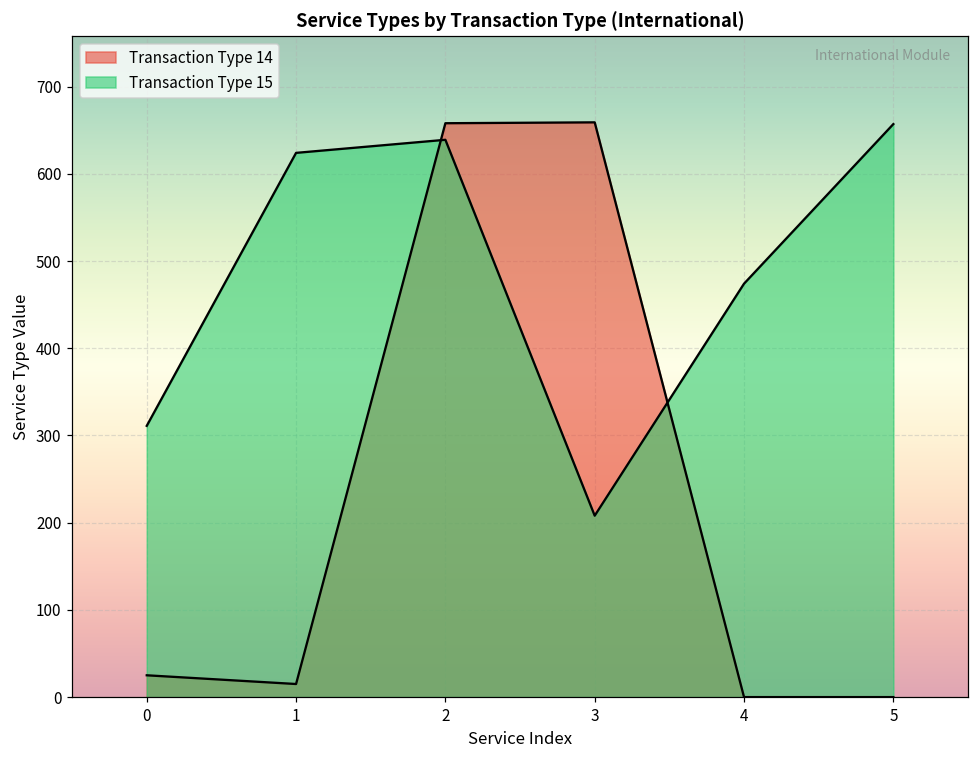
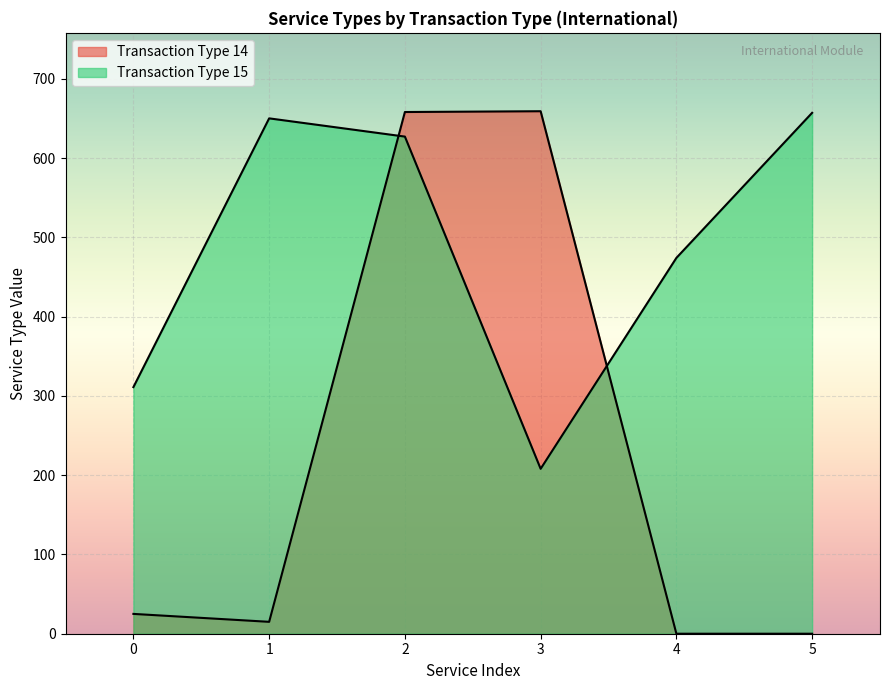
Transaction Type 15, 1: 620 -> 650
Transaction Type 15, 2: 640 -> 630
